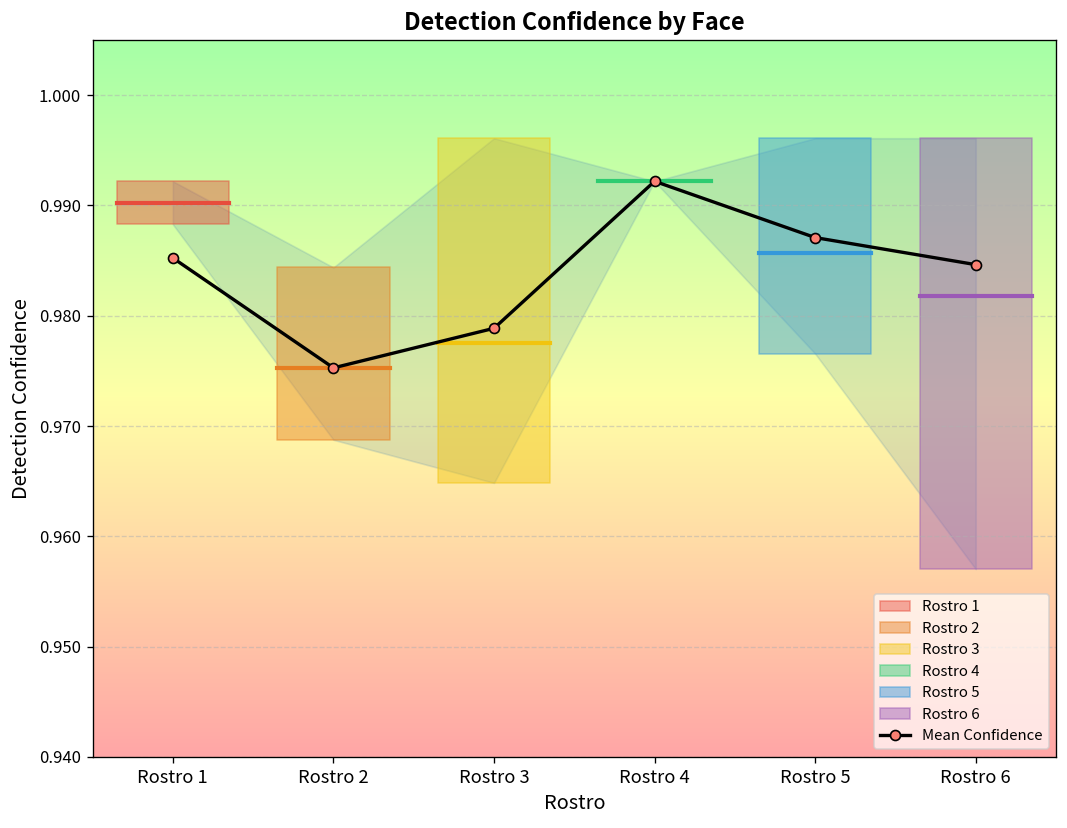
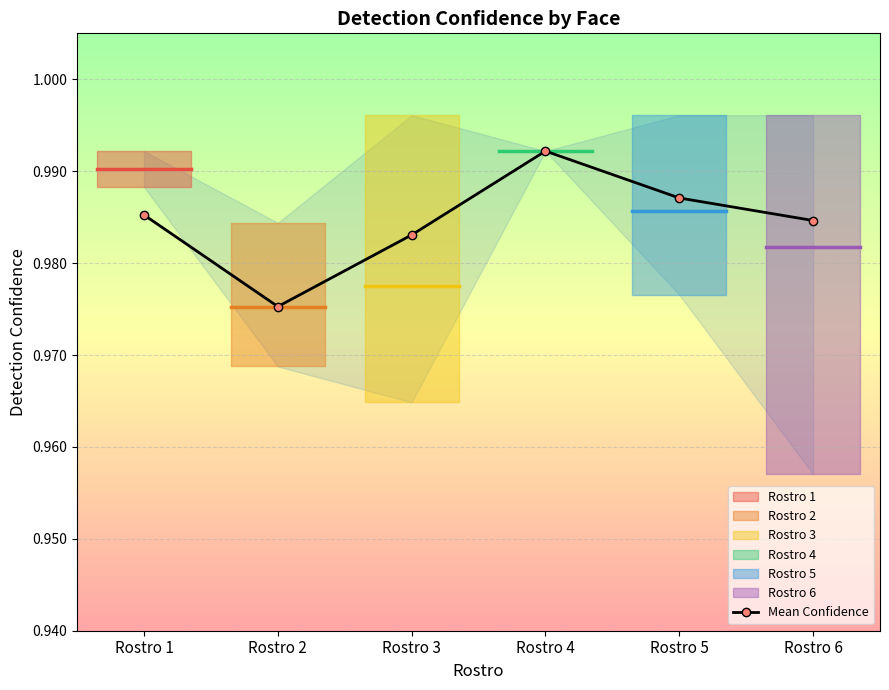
Mean Confidence, Rostro 3: 0.979 -> 0.983
